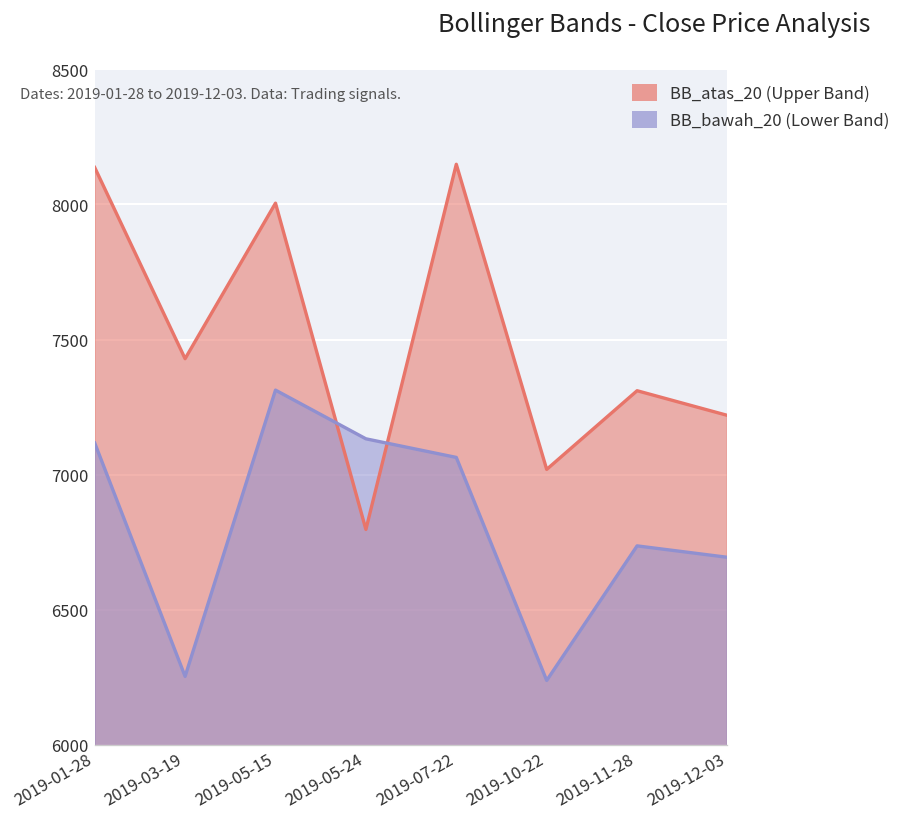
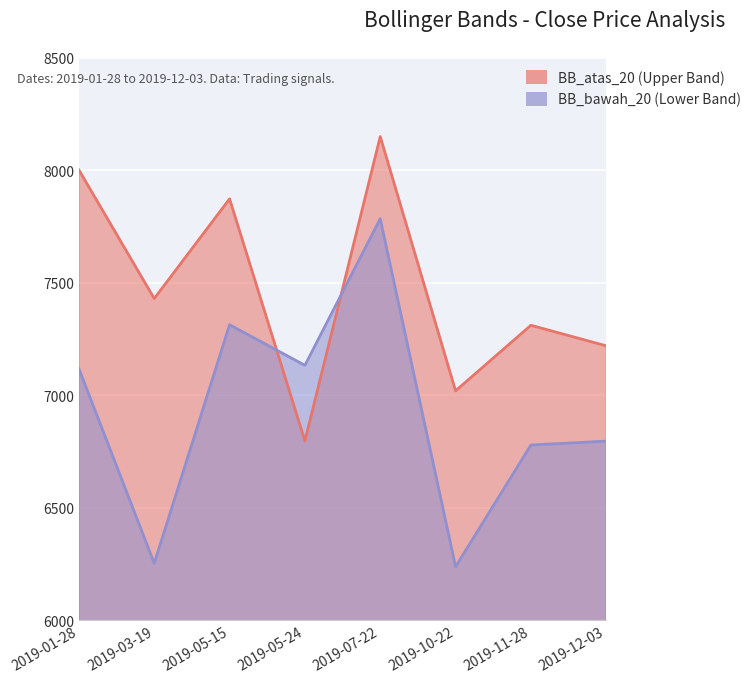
BB_atas_20 (Upper Band), 2019-01-28: 8140 -> 8000
BB_atas_20 (Upper Band), 2019-05-15: 8000 -> 7870
BB_bawah_20 (Lower Band), 2019-07-22: 7060 -> 7780
BB_bawah_20 (Lower Band), 2019-11-28: 6740 -> 6780
BB_bawah_20 (Lower Band), 2019-12-03: 6690 -> 6800
